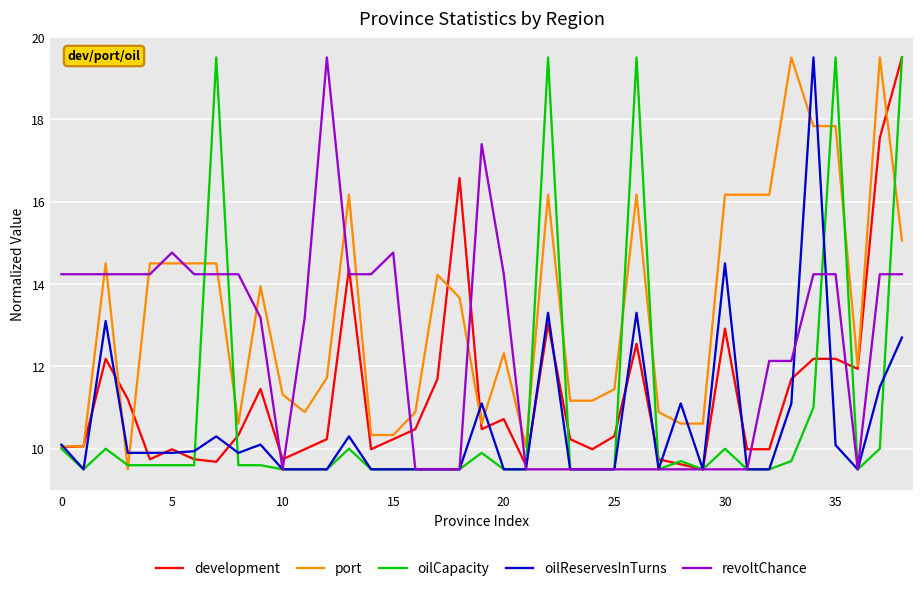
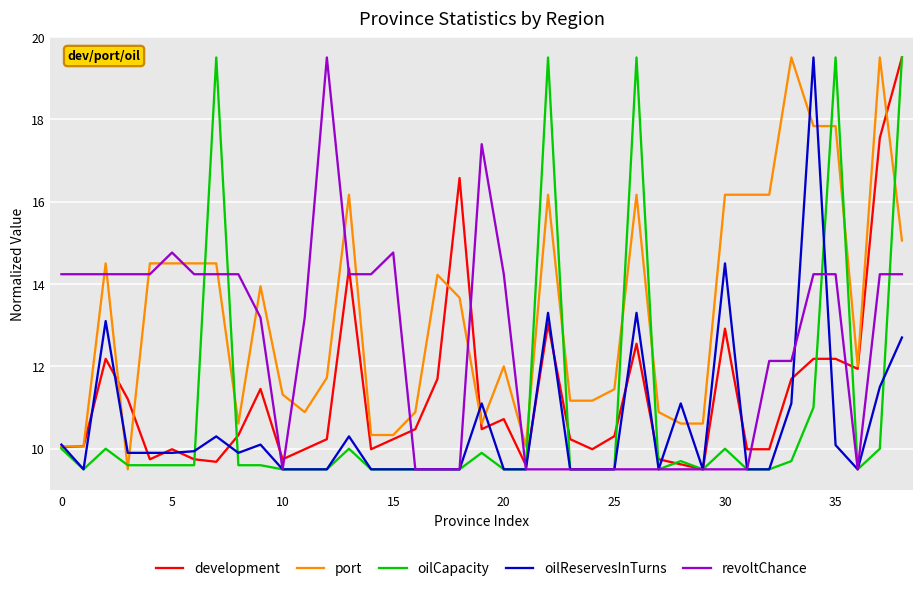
port, 20: 12.3 -> 12.0
